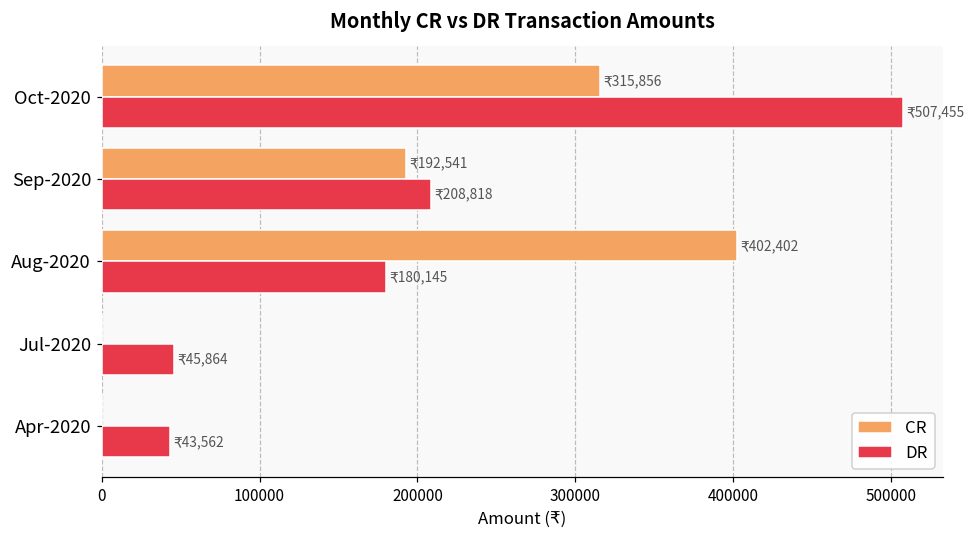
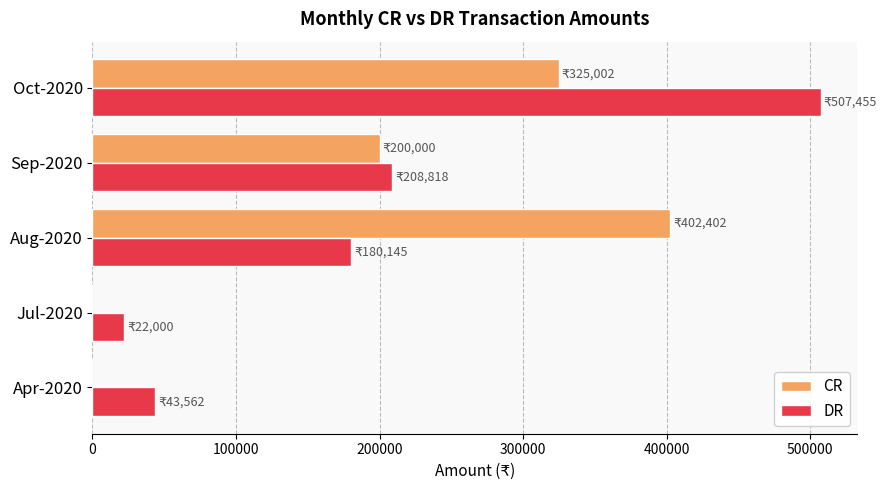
CR, Oct-2020: 315,856 -> 325,002
CR, Sep-2020: 192,541 -> 200,000
DR, Jul-2020: 45,864 -> 22,000
